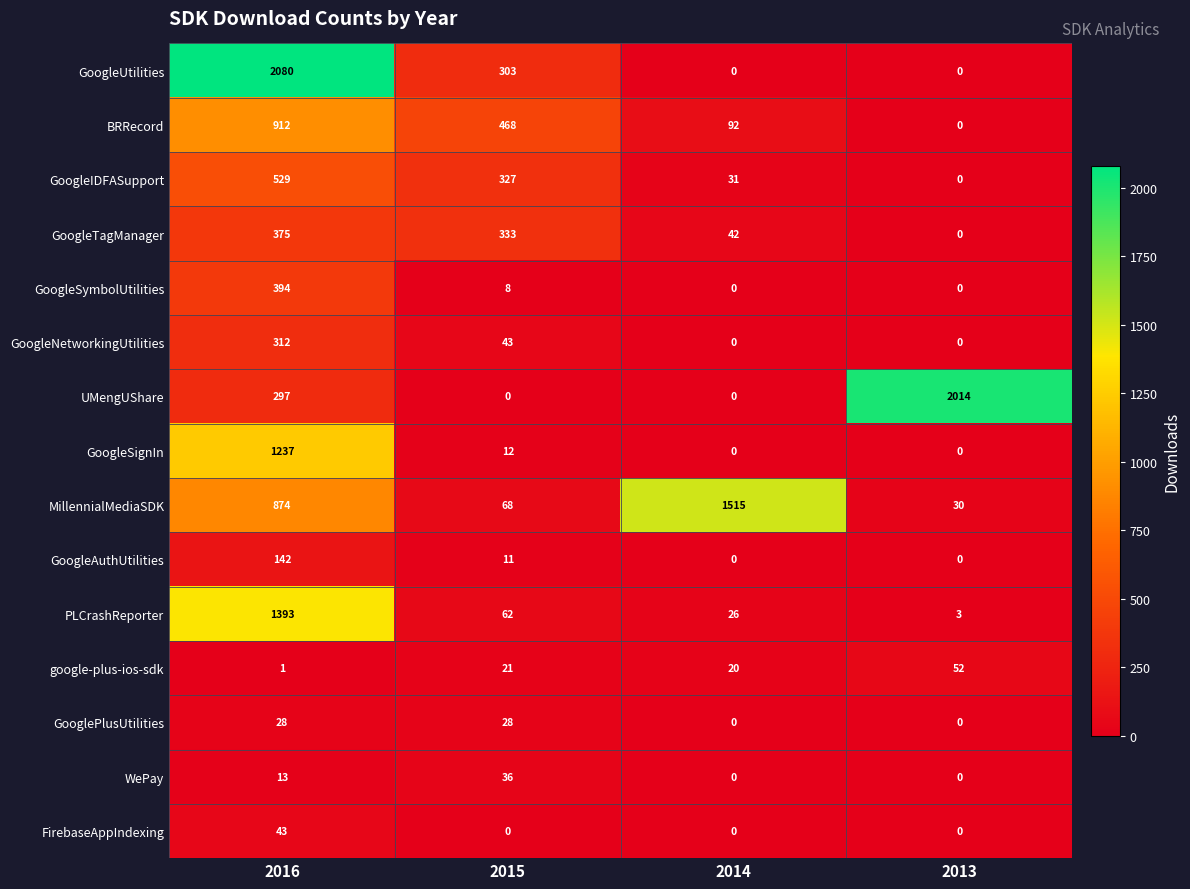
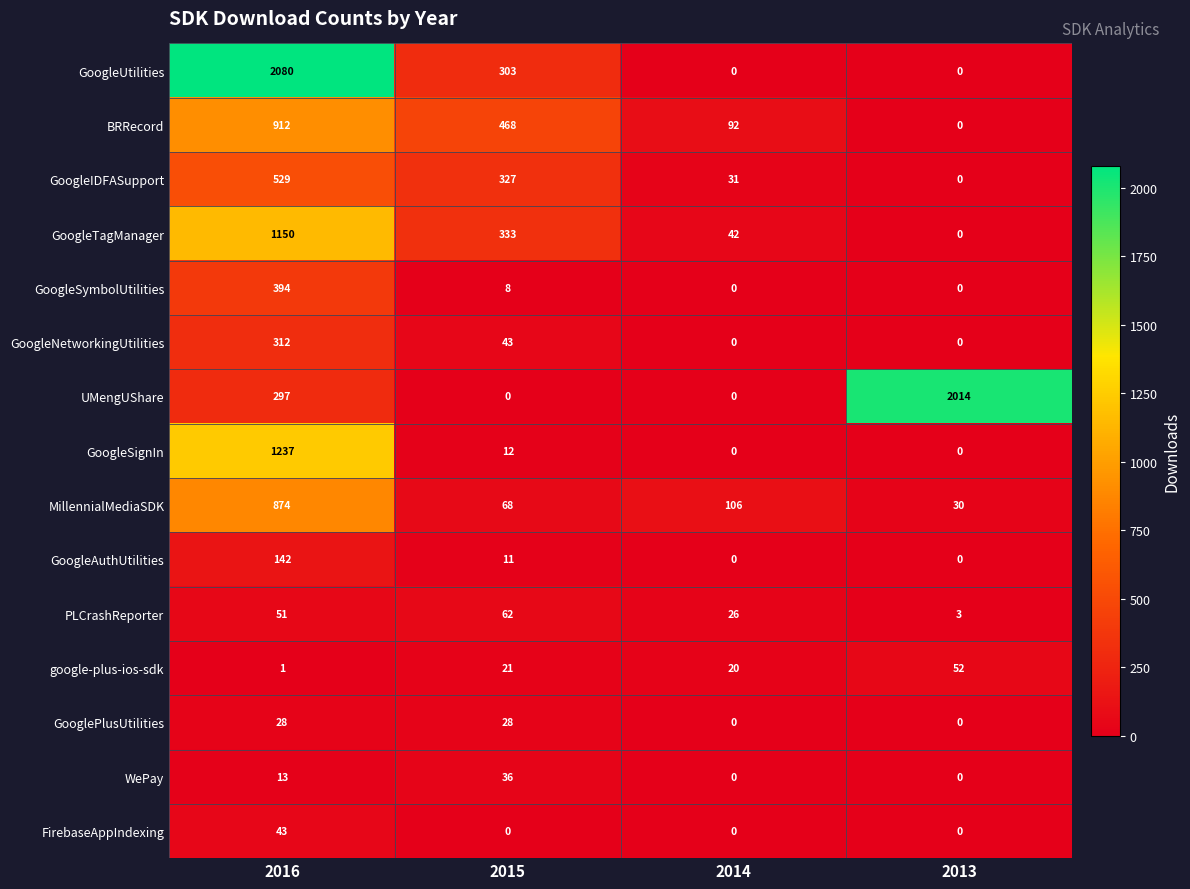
GoogleTagManager, 2016: 375 -> 1150
MillennialMediaSDK, 2014: 1515 -> 106
PLCrashReporter, 2016: 1393 -> 51
